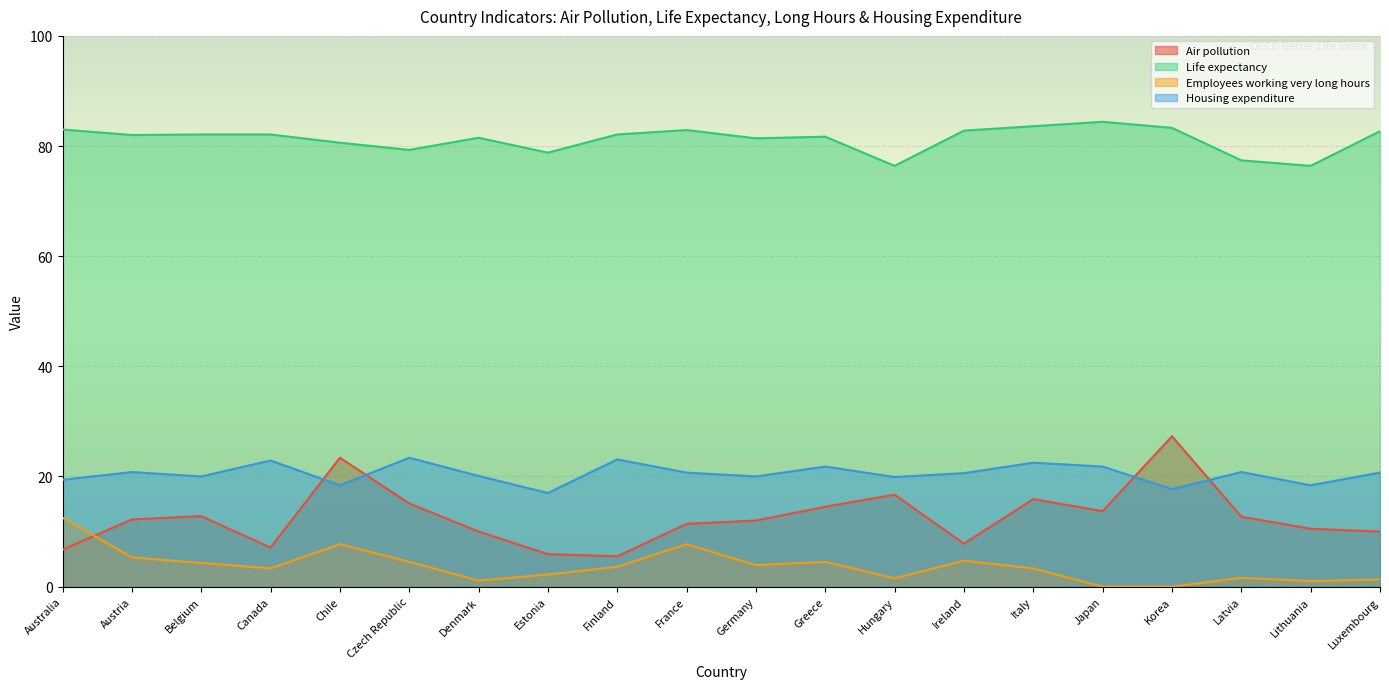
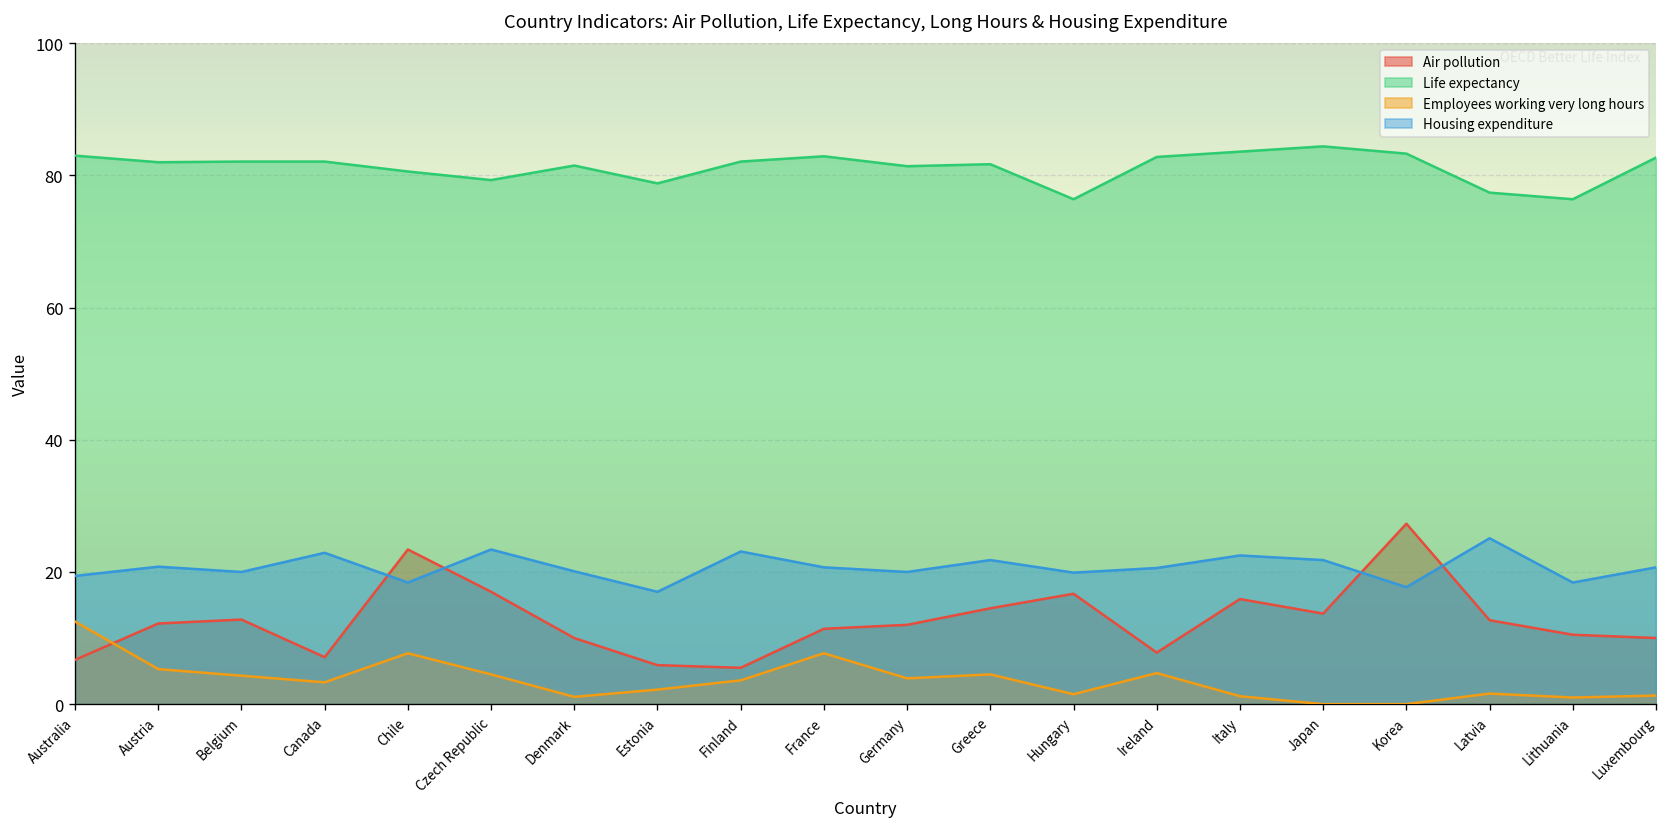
Air pollution, Czech Republic: 15 -> 17
Employees working very long hours, Italy: 3 -> 1
Housing expenditure, Latvia: 21 -> 25
